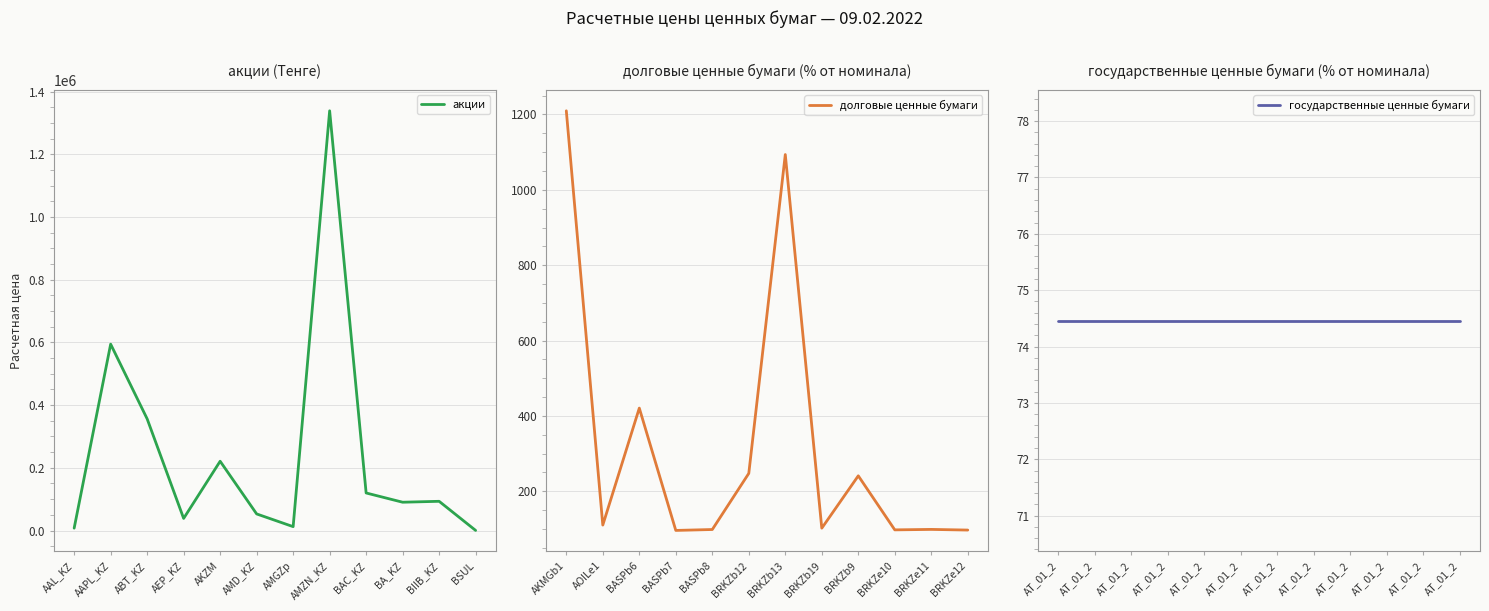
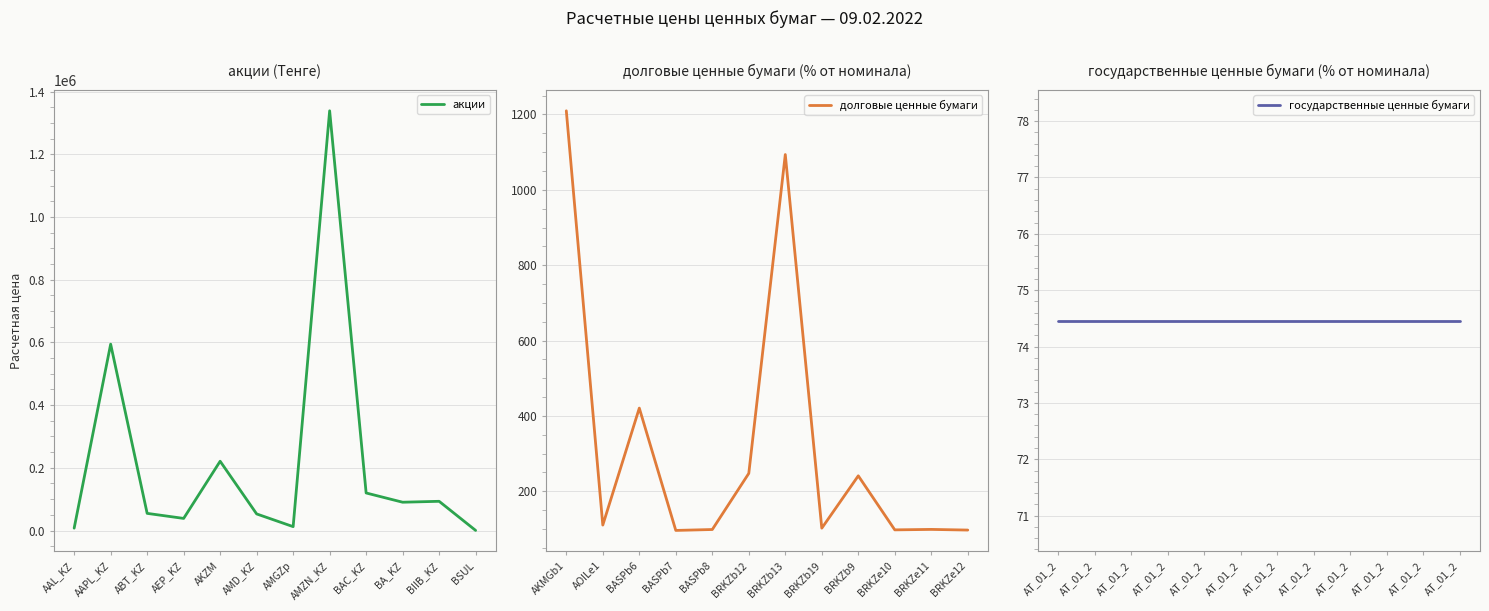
акции (Тенге), ABT_KZ: 360000 -> 50000
